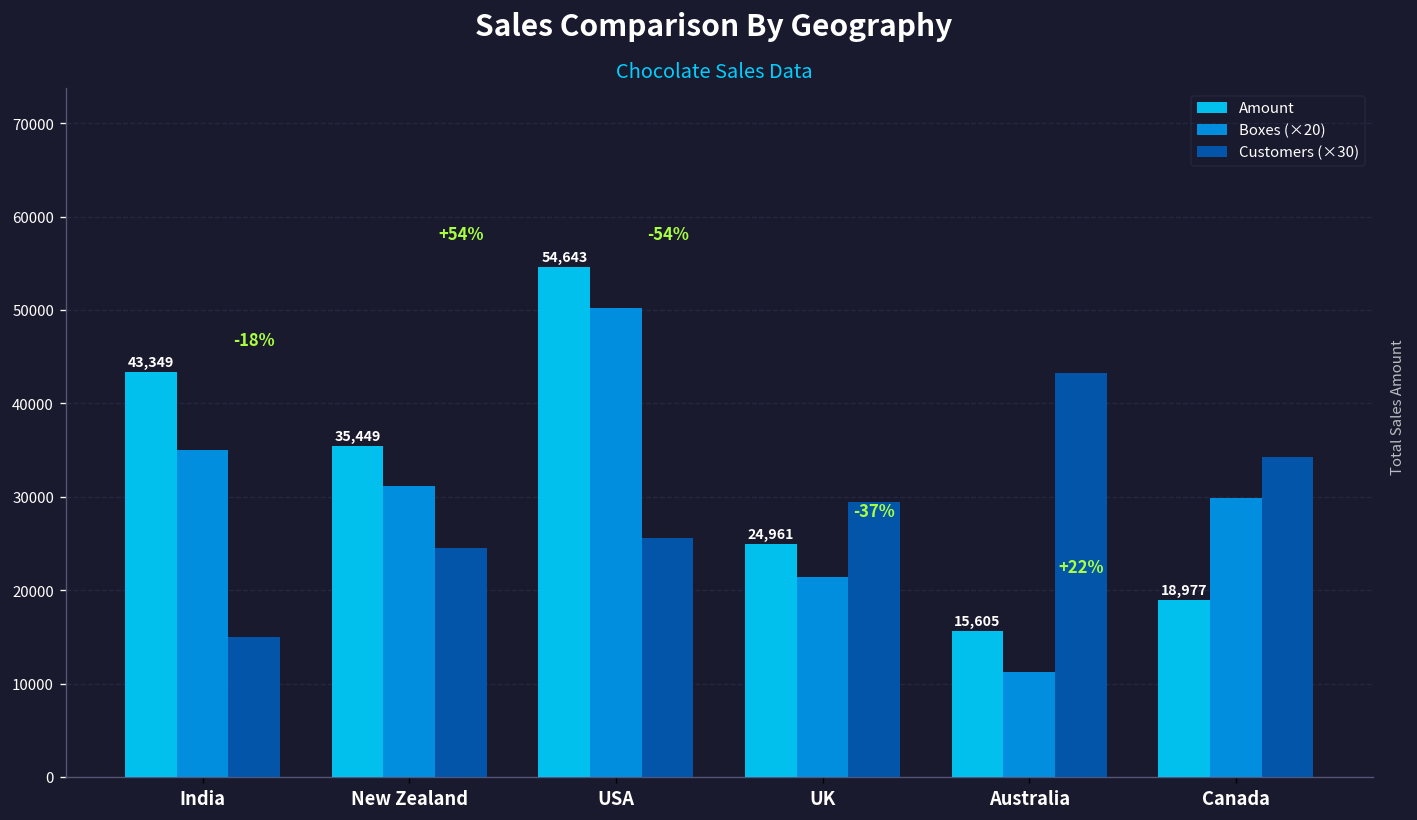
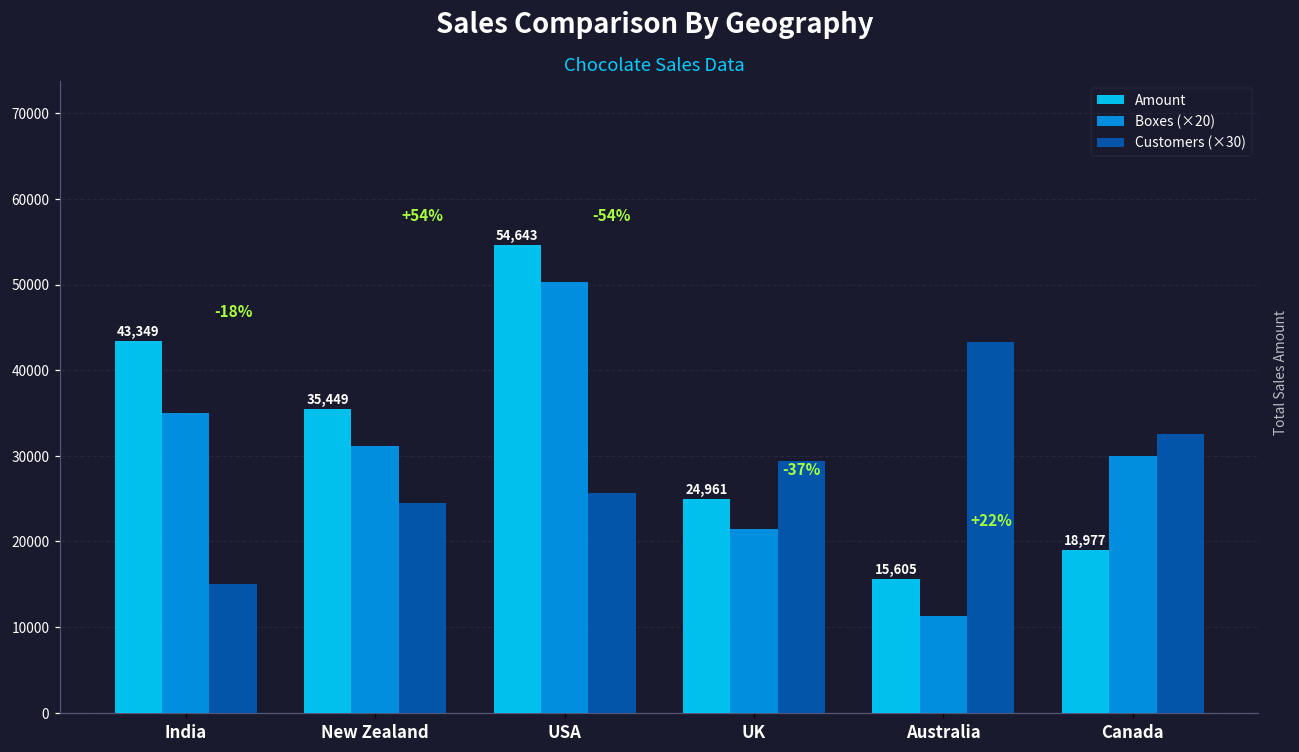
Customers (×30), Canada: 34000 -> 33000
